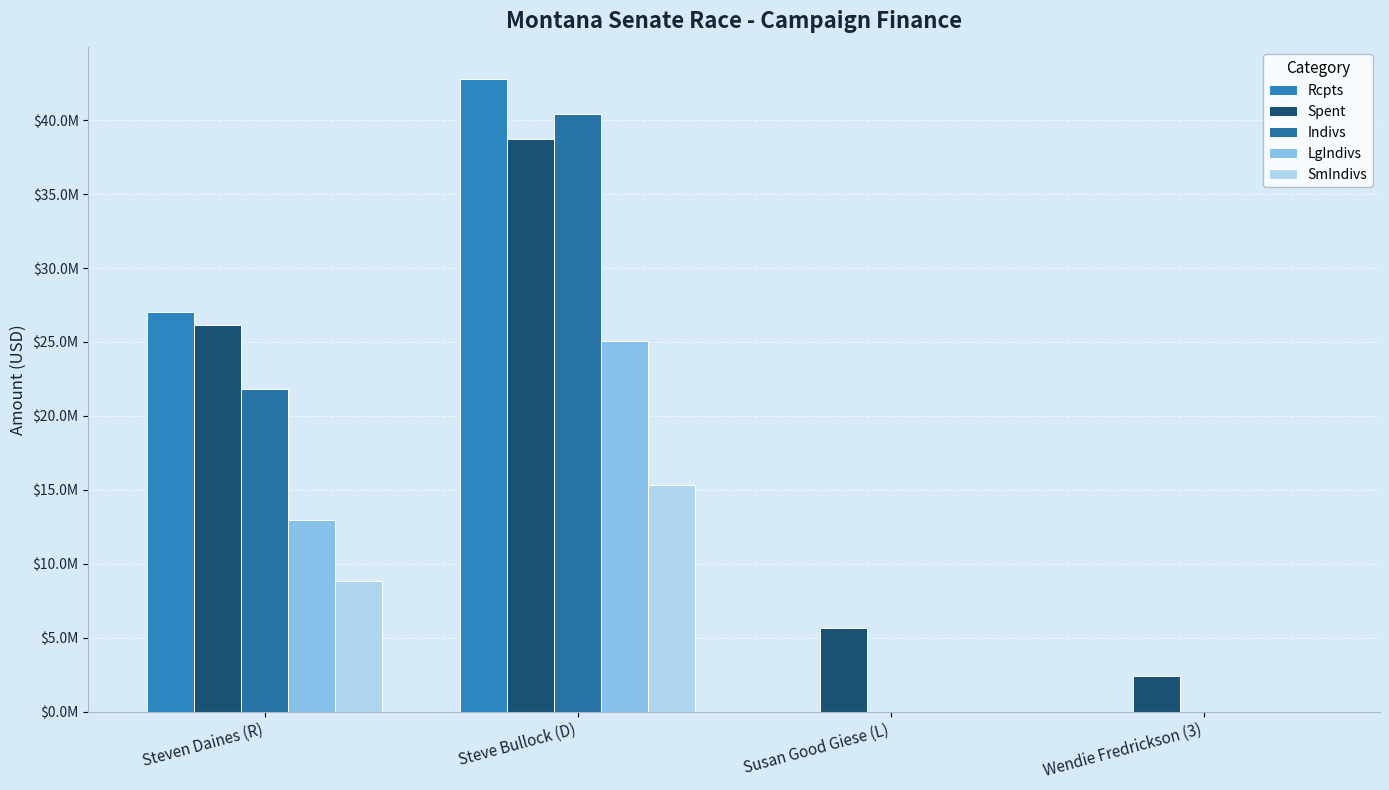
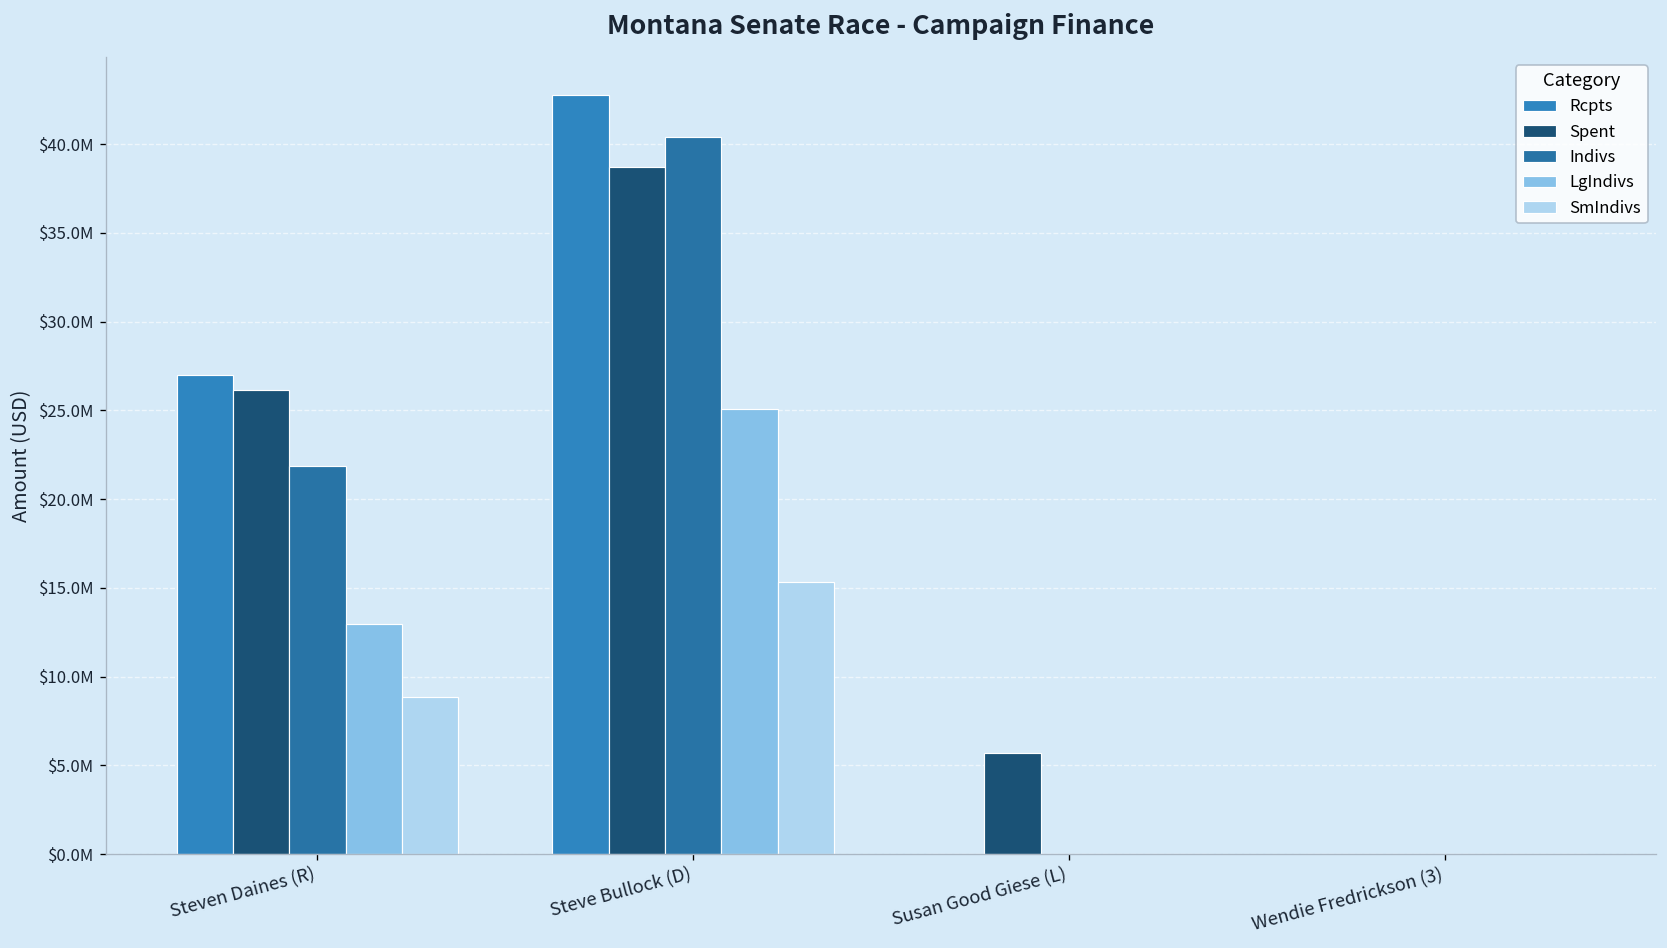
Spent, Wendie Fredrickson (3): $2400000 -> $0
